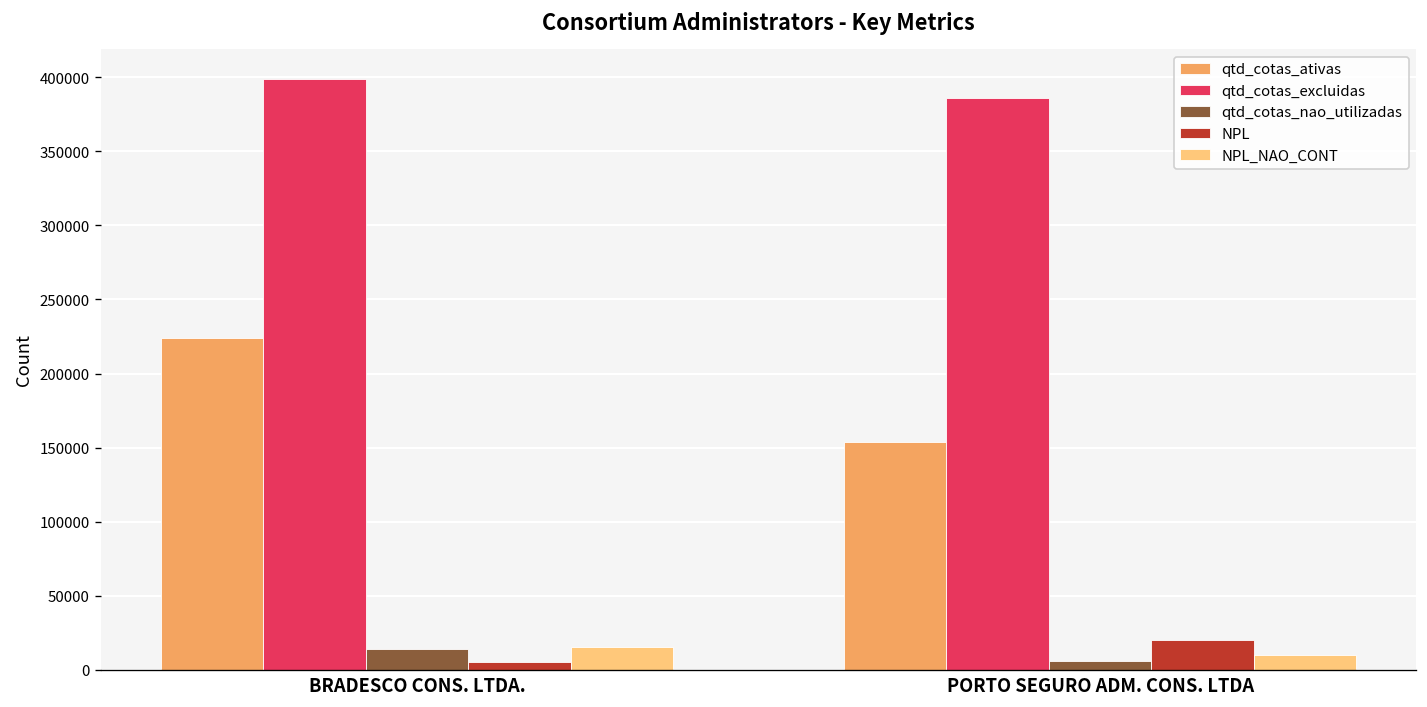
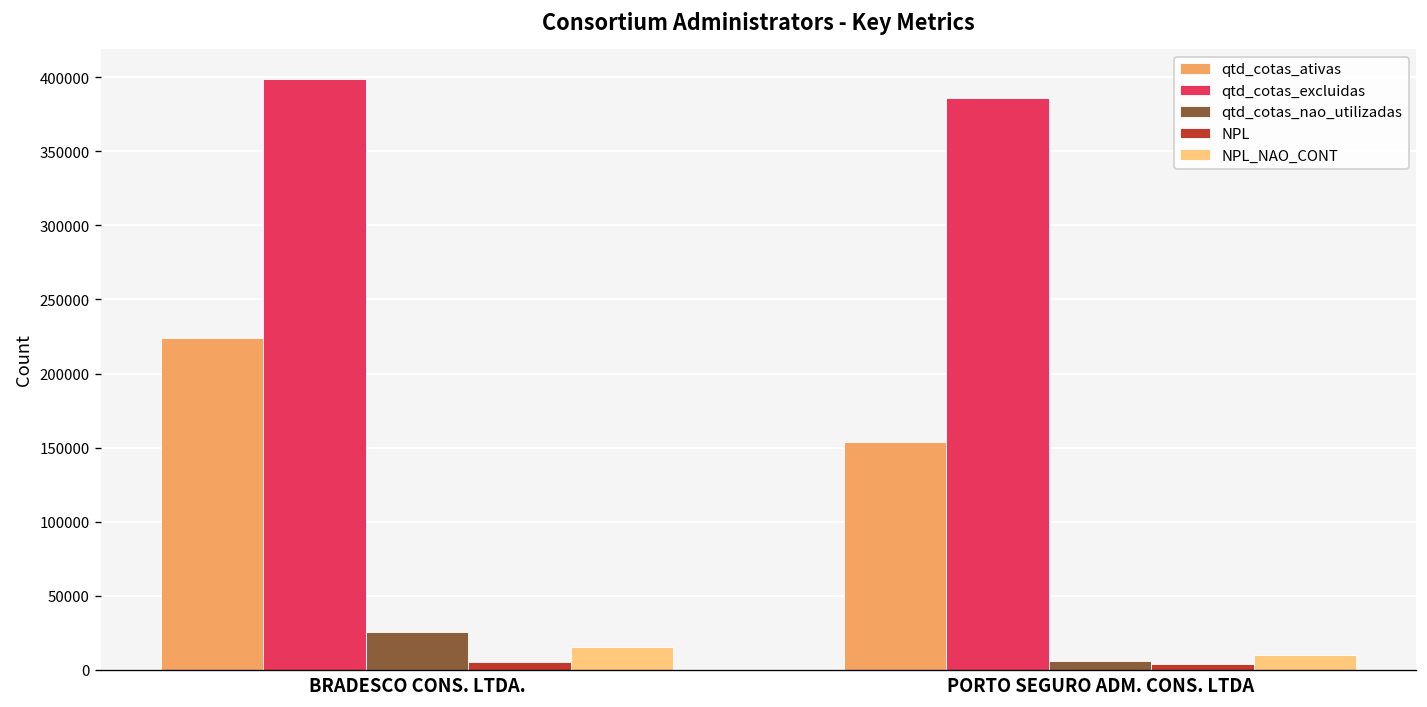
qtd_cotas_nao_utilizadas, BRADESCO CONS. LTDA.: 14000 -> 26000
NPL, PORTO SEGURO ADM. CONS. LTDA: 20000 -> 4000
